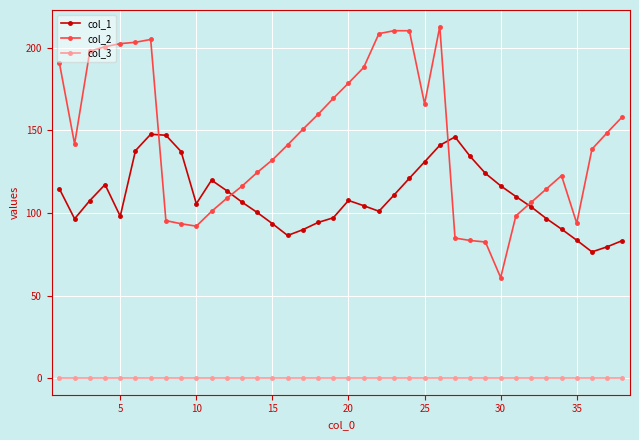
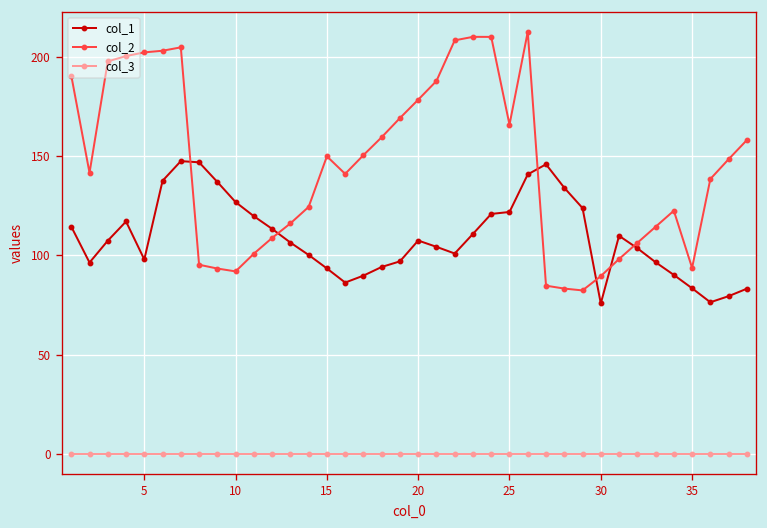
col_1, 10: 106 -> 127
col_2, 15: 132 -> 150
col_1, 25: 131 -> 122
col_1, 30: 116 -> 76
col_2, 30: 61 -> 90
